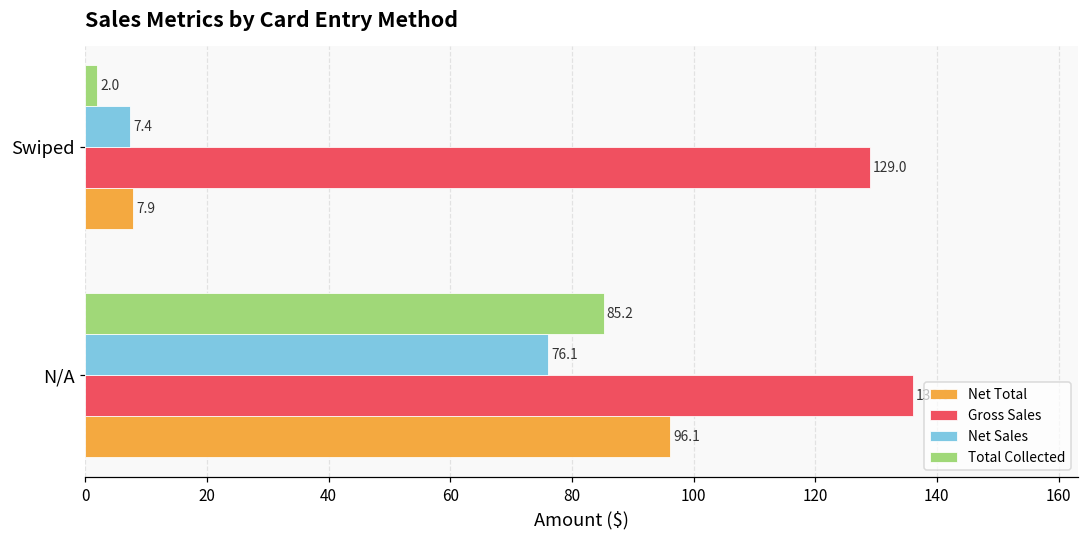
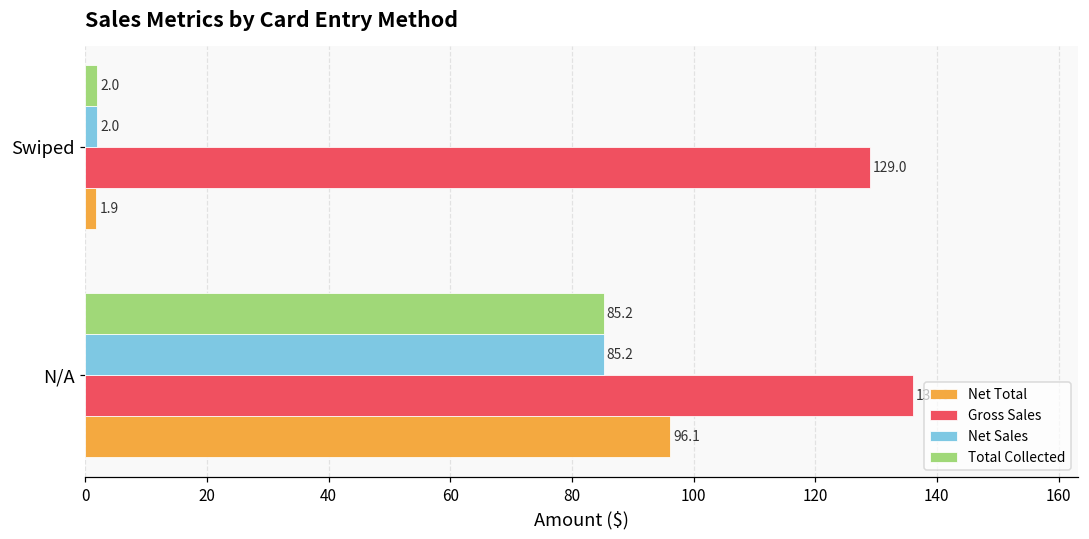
Net Sales, Swiped: 7.4 -> 2.0
Net Total, Swiped: 7.9 -> 1.9
Net Sales, N/A: 76.1 -> 85.2
